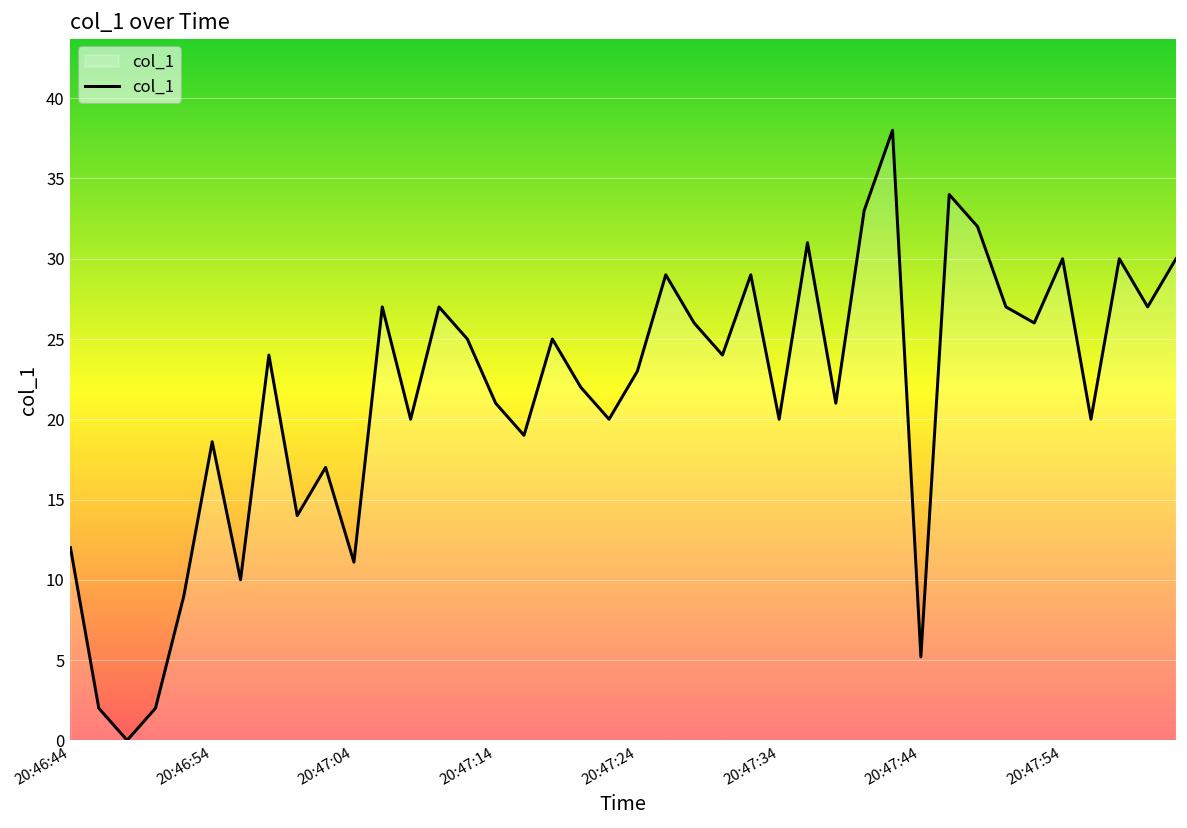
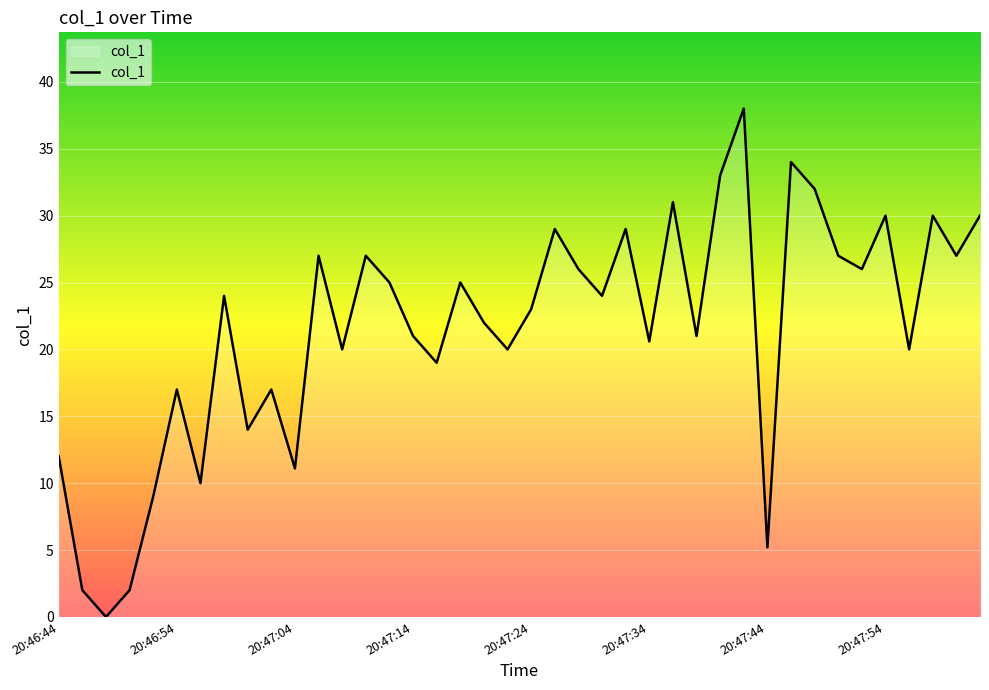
20:46:54: 18.6 -> 17.0
20:47:34: 20.0 -> 20.6
